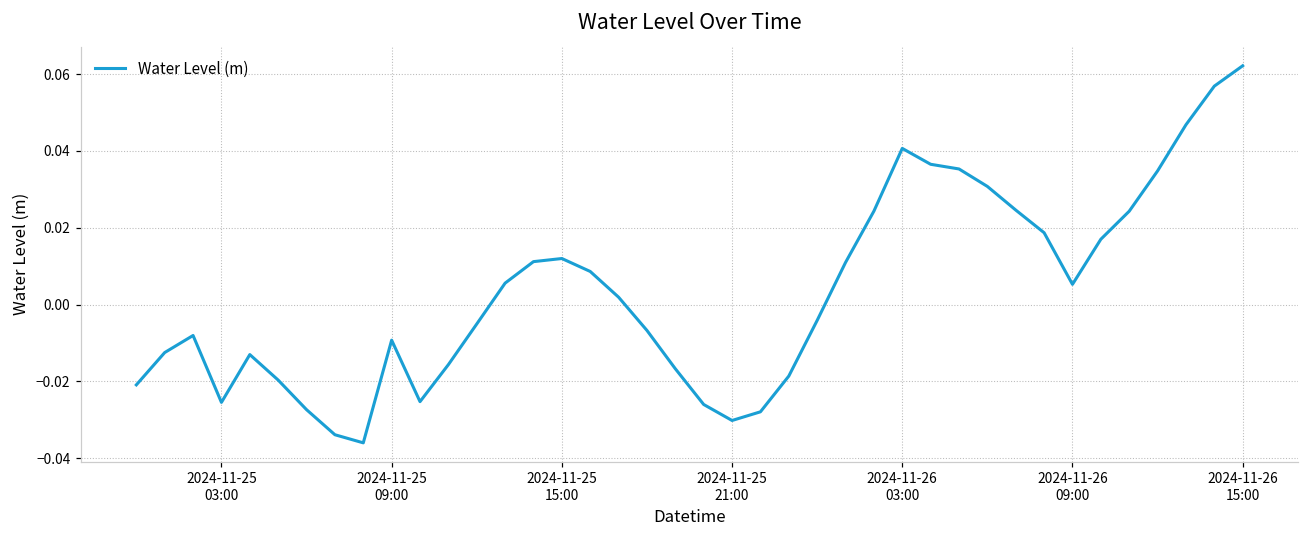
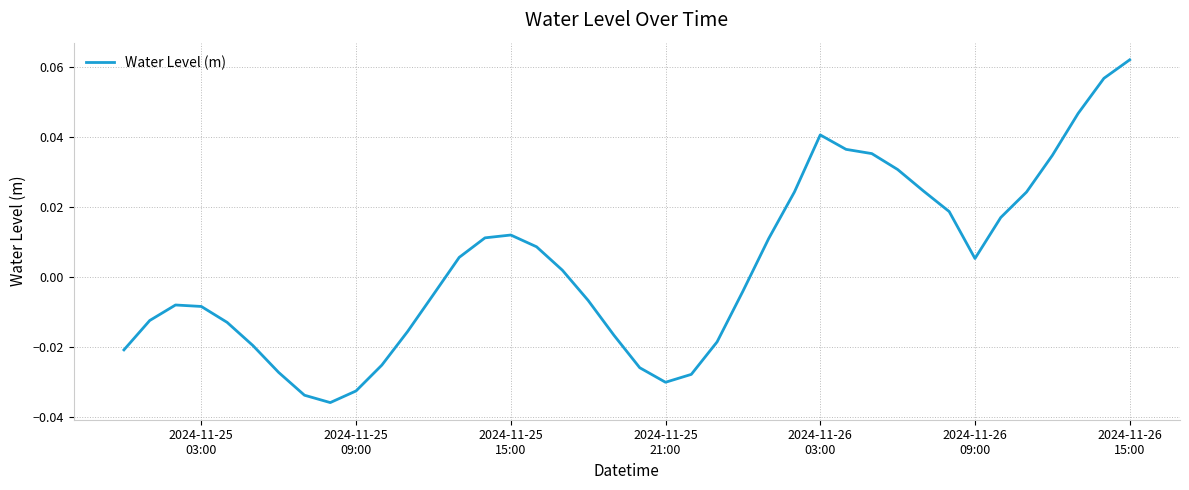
2024-11-25 03:00: -0.025 -> -0.008
2024-11-25 09:00: -0.009 -> -0.033
